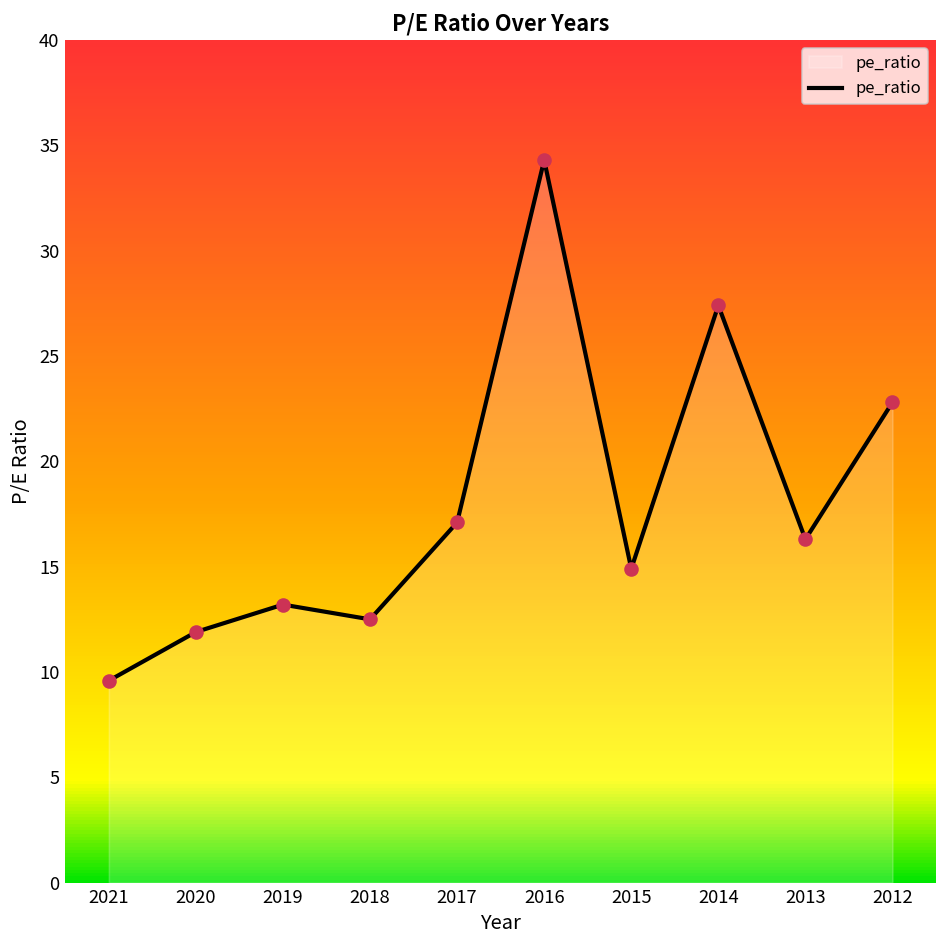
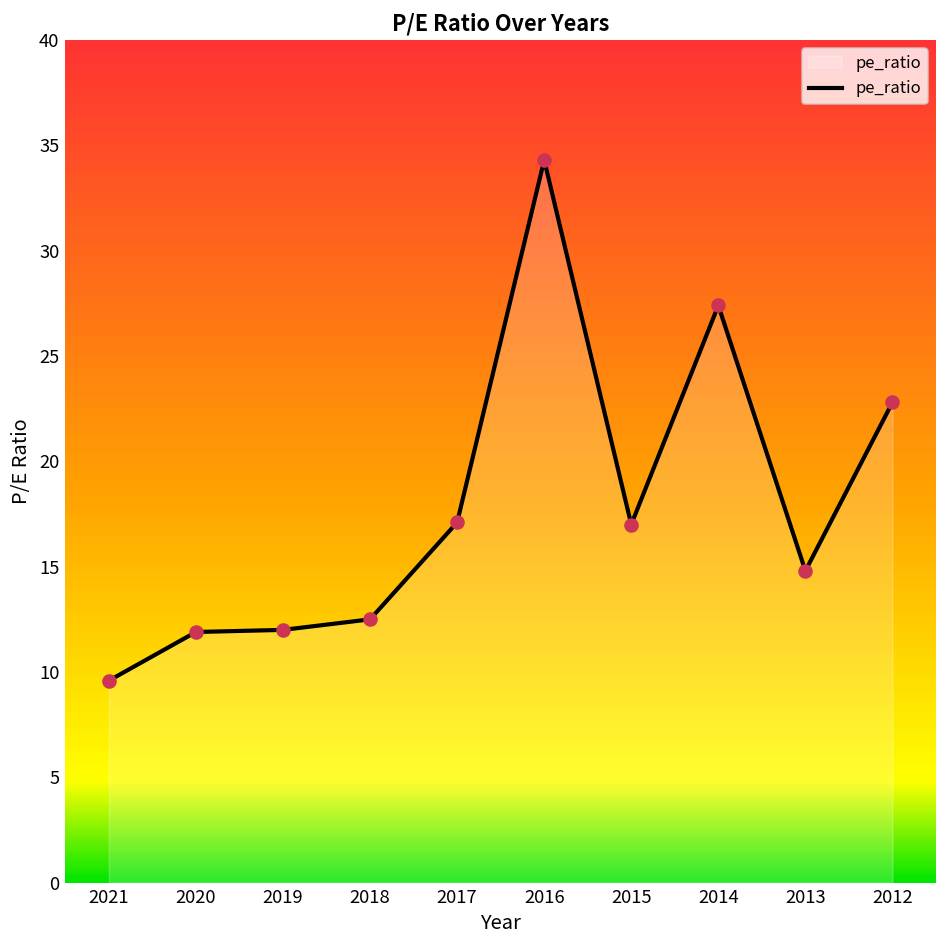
2019: 13.2 -> 12.0
2015: 14.9 -> 17.0
2013: 16.3 -> 14.8
